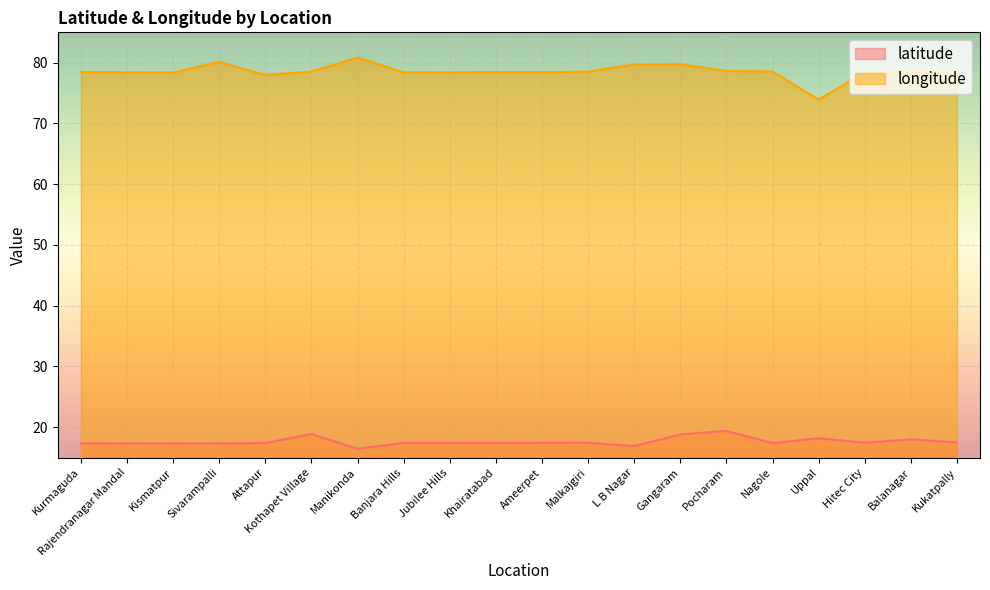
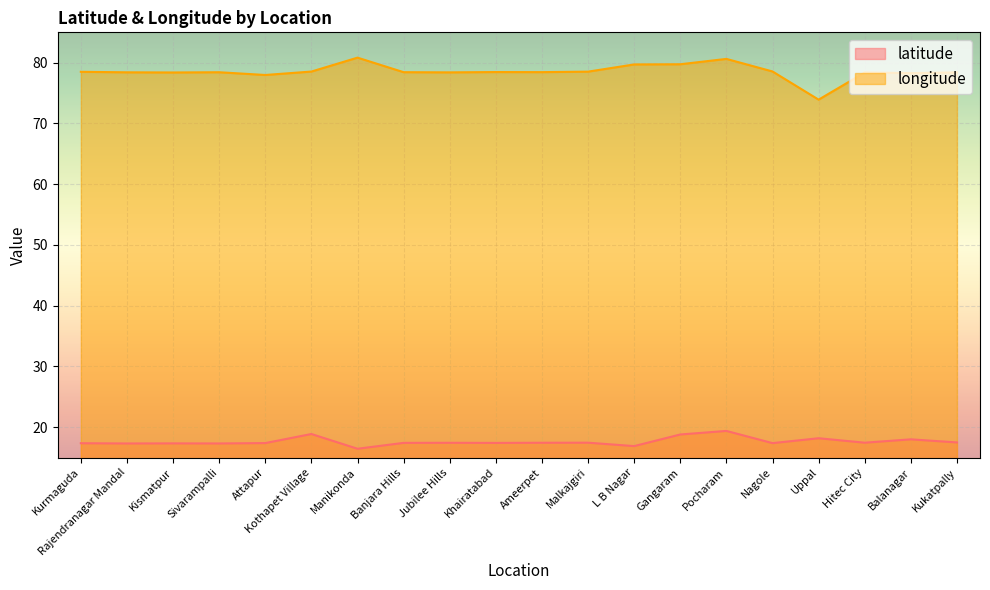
longitude, Sivarampalli: 80 -> 78
longitude, Pocharam: 79 -> 81
